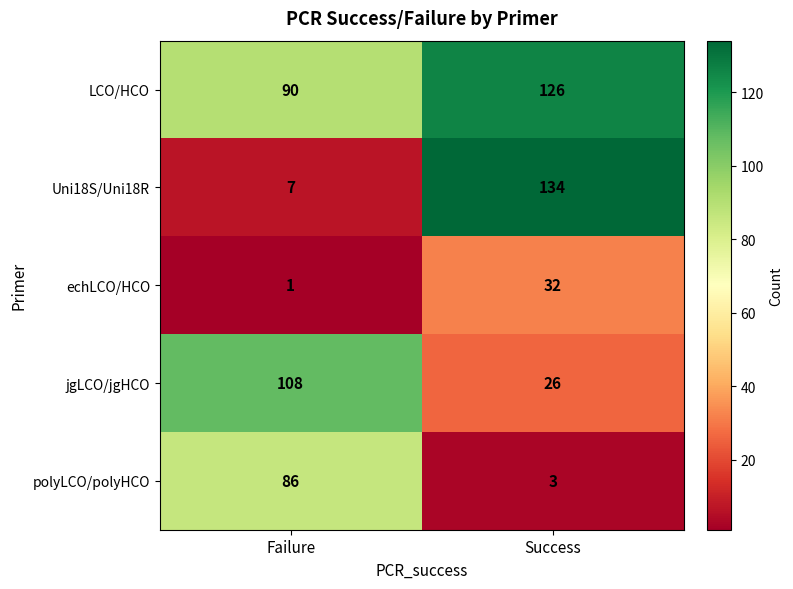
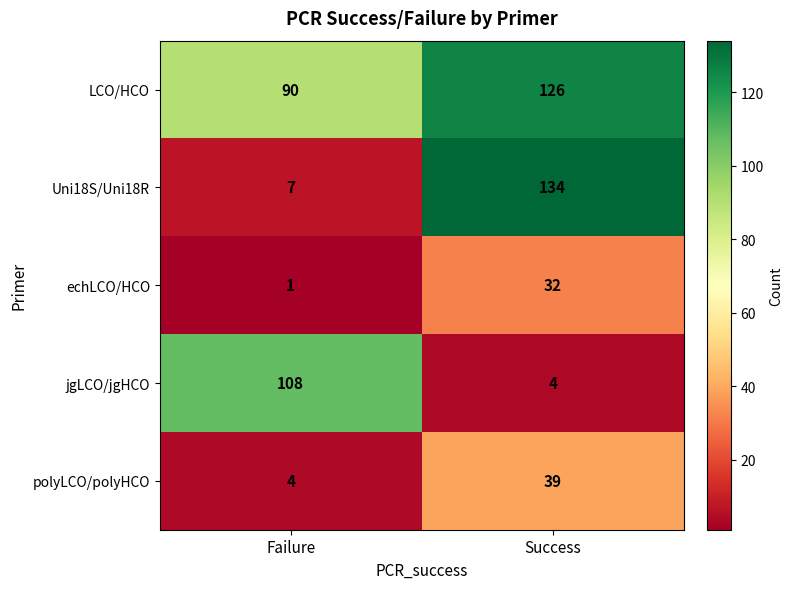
jgLCO/jgHCO, Success: 26 -> 4
polyLCO/polyHCO, Failure: 86 -> 4
polyLCO/polyHCO, Success: 3 -> 39
